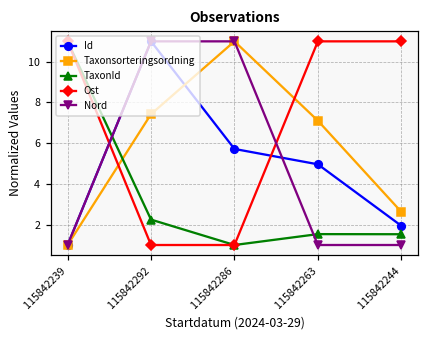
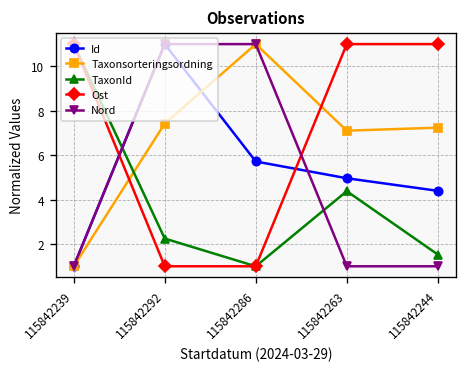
TaxonId, 115842263: 1.5 -> 4.4
Id, 115842244: 1.9 -> 4.4
Taxonsorteringsordning, 115842244: 2.6 -> 7.2
